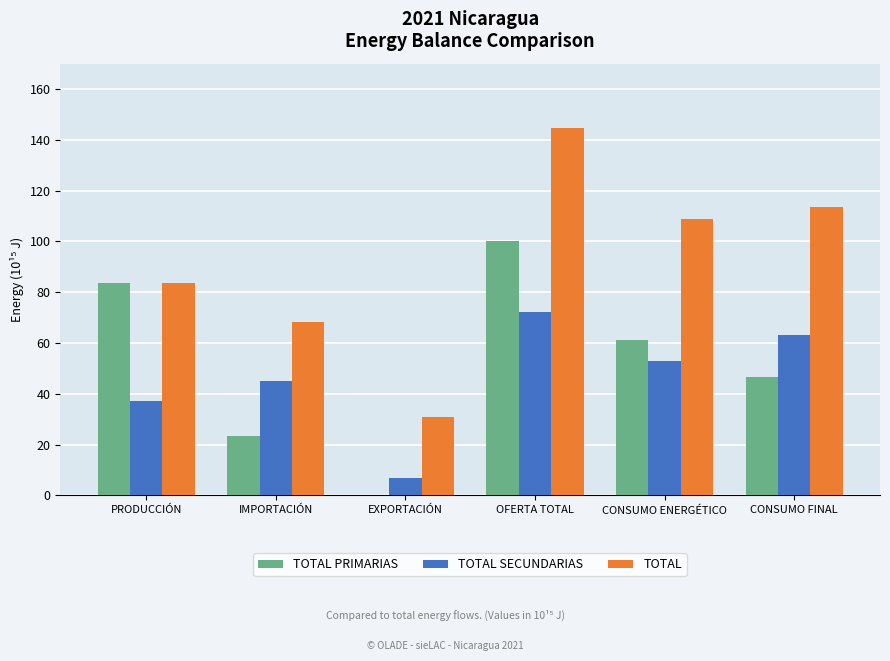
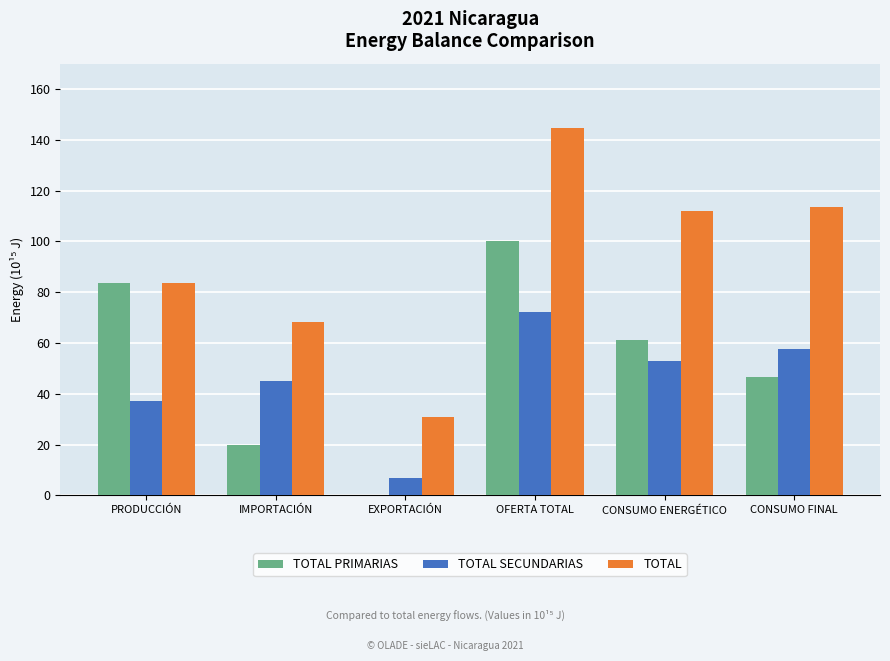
TOTAL PRIMARIAS, IMPORTACIÓN: 23 -> 20
TOTAL, CONSUMO ENERGÉTICO: 109 -> 112
TOTAL SECUNDARIAS, CONSUMO FINAL: 63 -> 58
